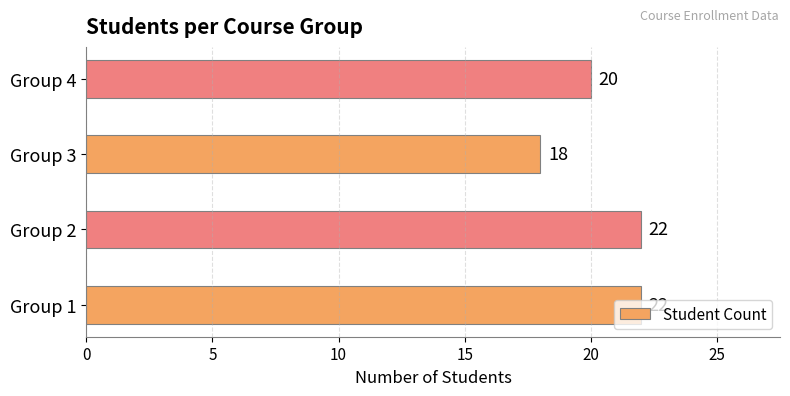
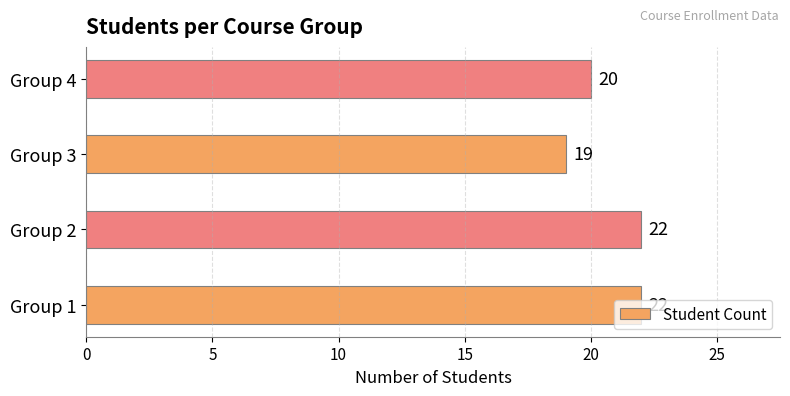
Group 3: 18 -> 19
